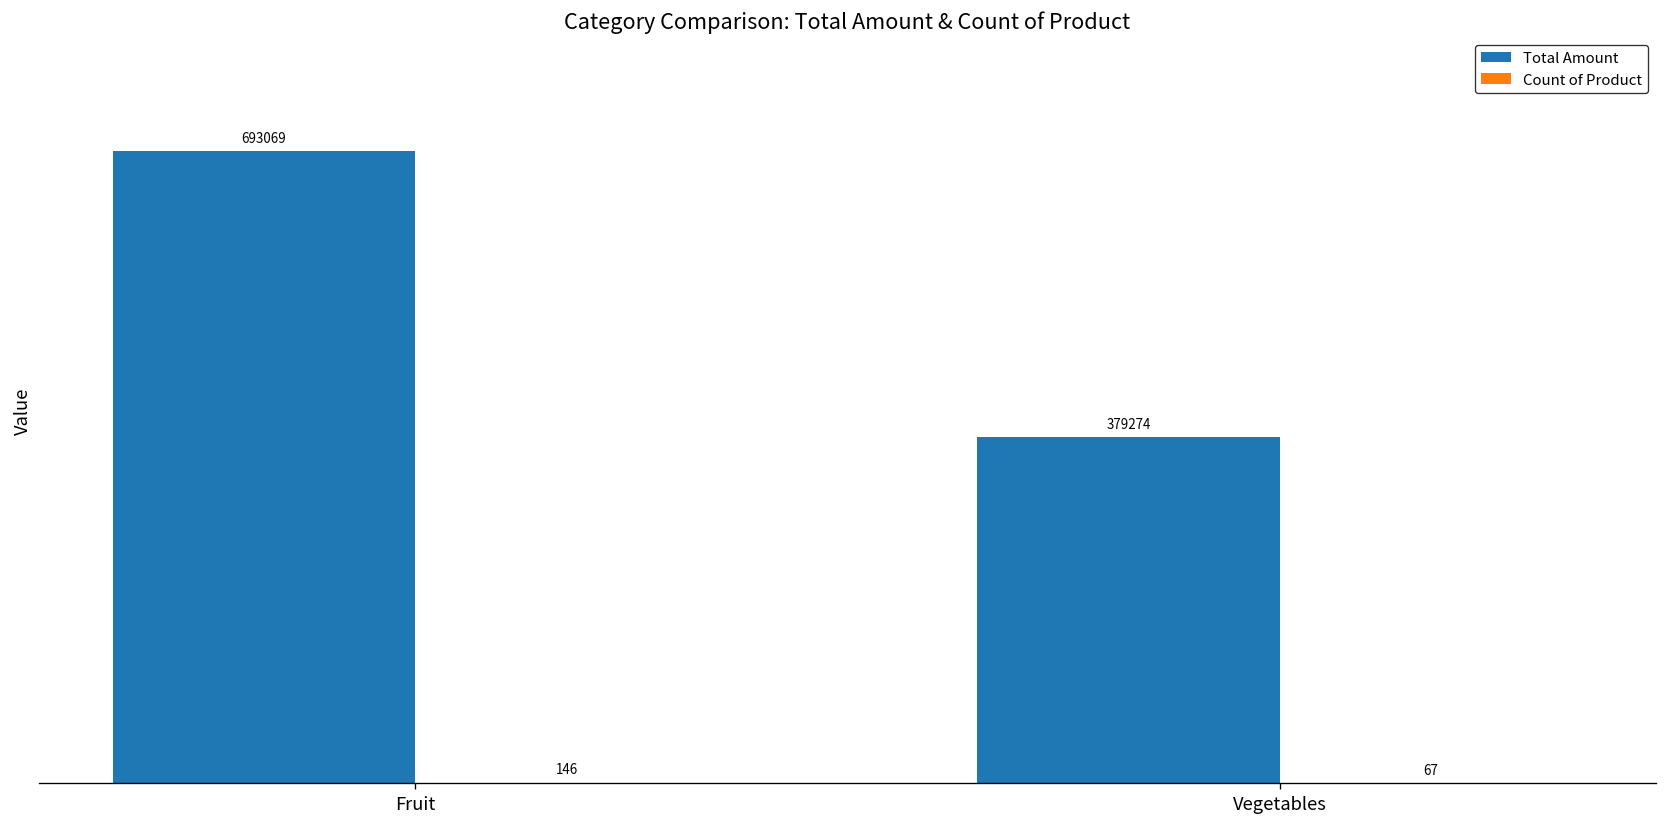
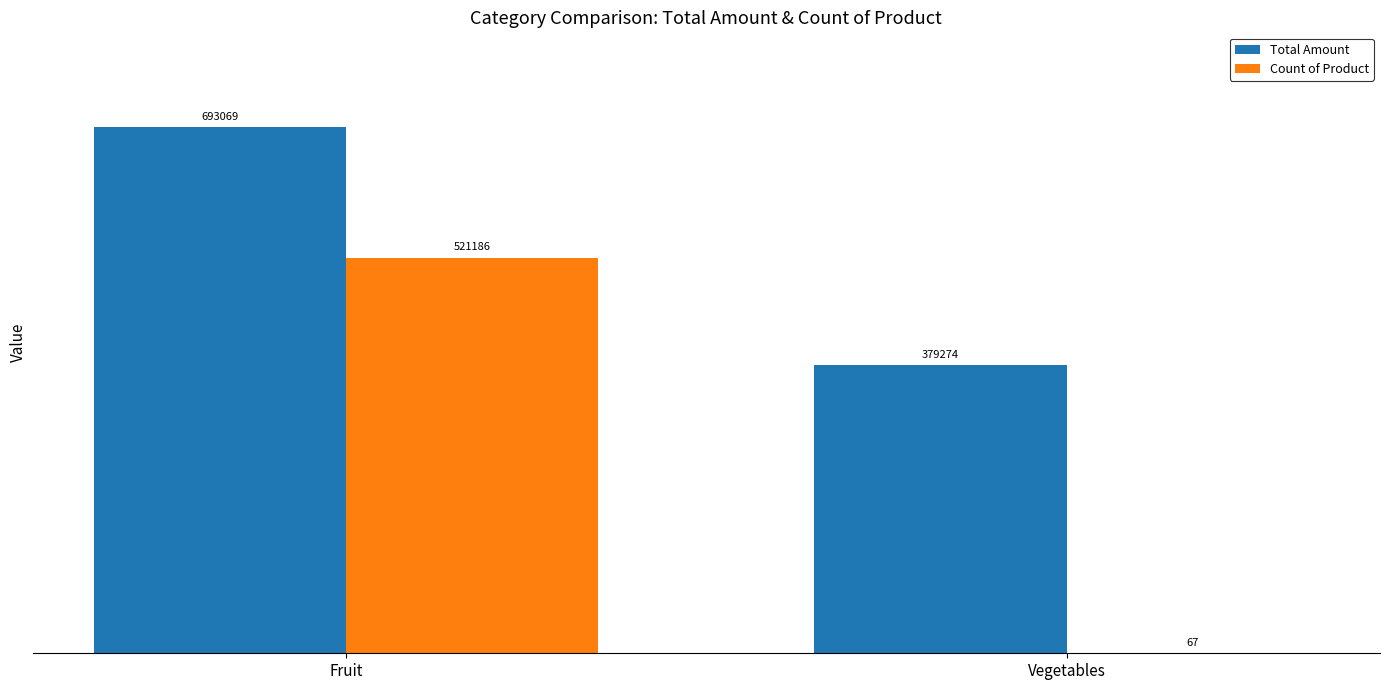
Count of Product, Fruit: 146 -> 521186
